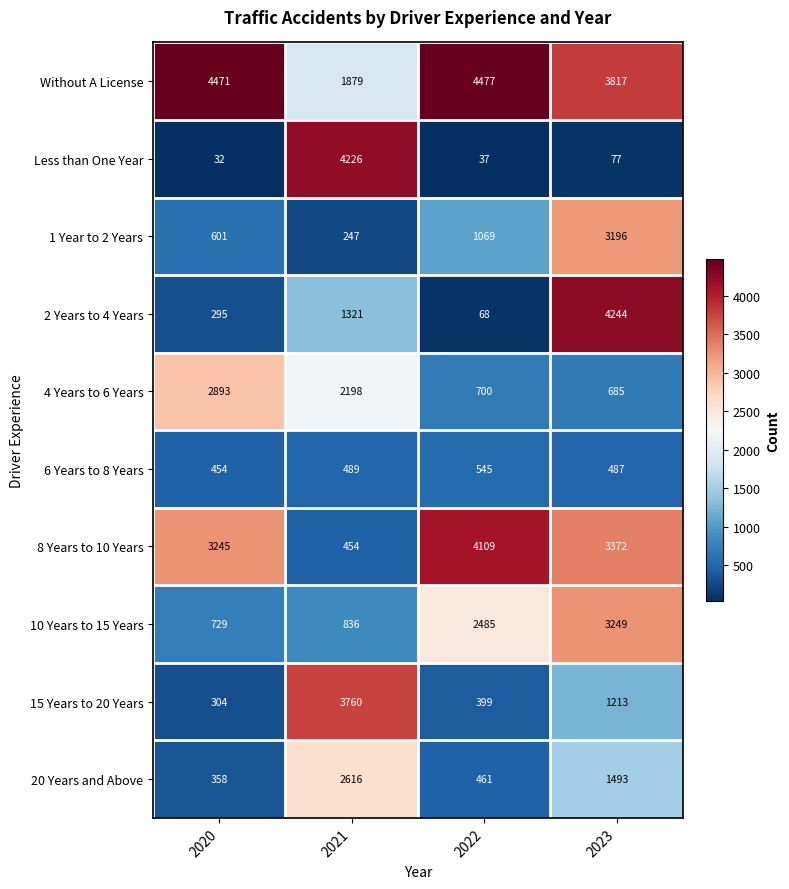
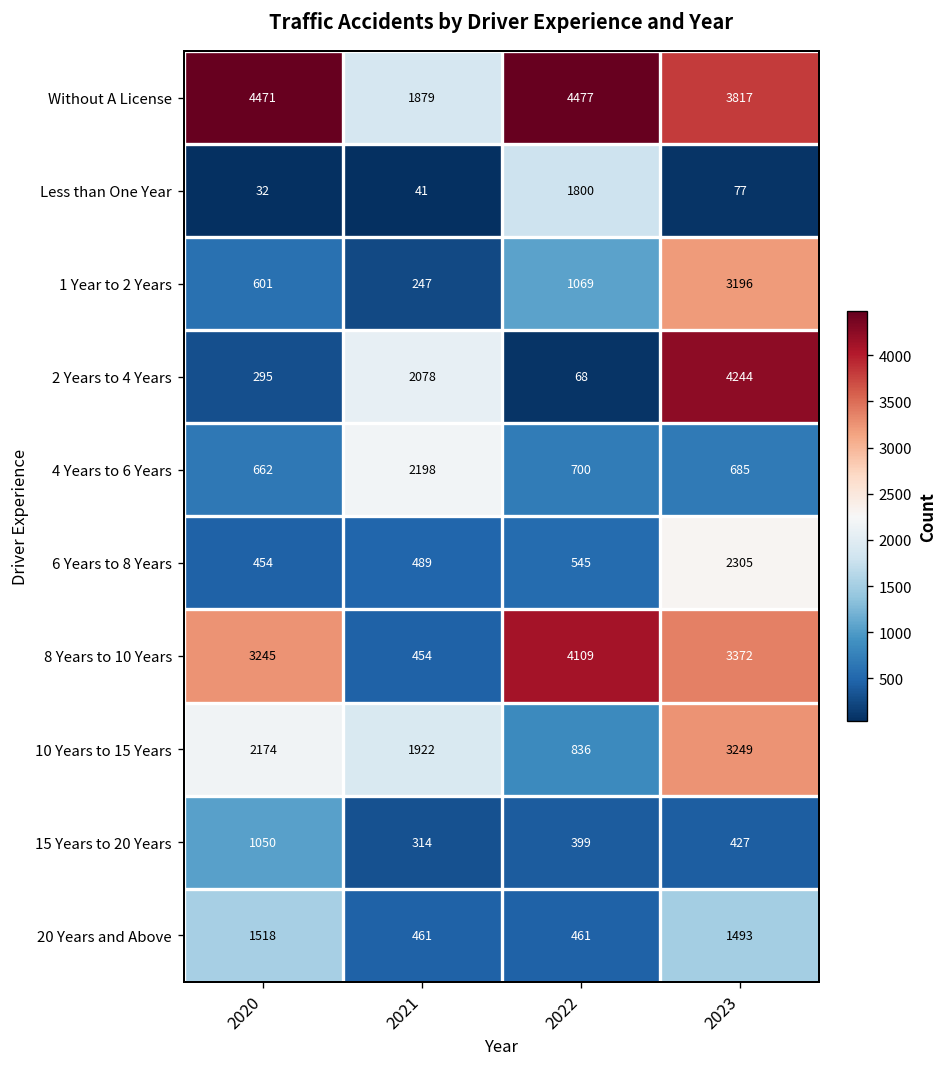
Less than One Year, 2021: 4226 -> 41
Less than One Year, 2022: 37 -> 1800
2 Years to 4 Years, 2021: 1321 -> 2078
4 Years to 6 Years, 2020: 2893 -> 662
6 Years to 8 Years, 2023: 487 -> 2305
10 Years to 15 Years, 2020: 729 -> 2174
10 Years to 15 Years, 2021: 836 -> 1922
10 Years to 15 Years, 2022: 2485 -> 836
15 Years to 20 Years, 2020: 304 -> 1050
15 Years to 20 Years, 2021: 3760 -> 314
15 Years to 20 Years, 2023: 1213 -> 427
20 Years and Above, 2020: 358 -> 1518
20 Years and Above, 2021: 2616 -> 461
